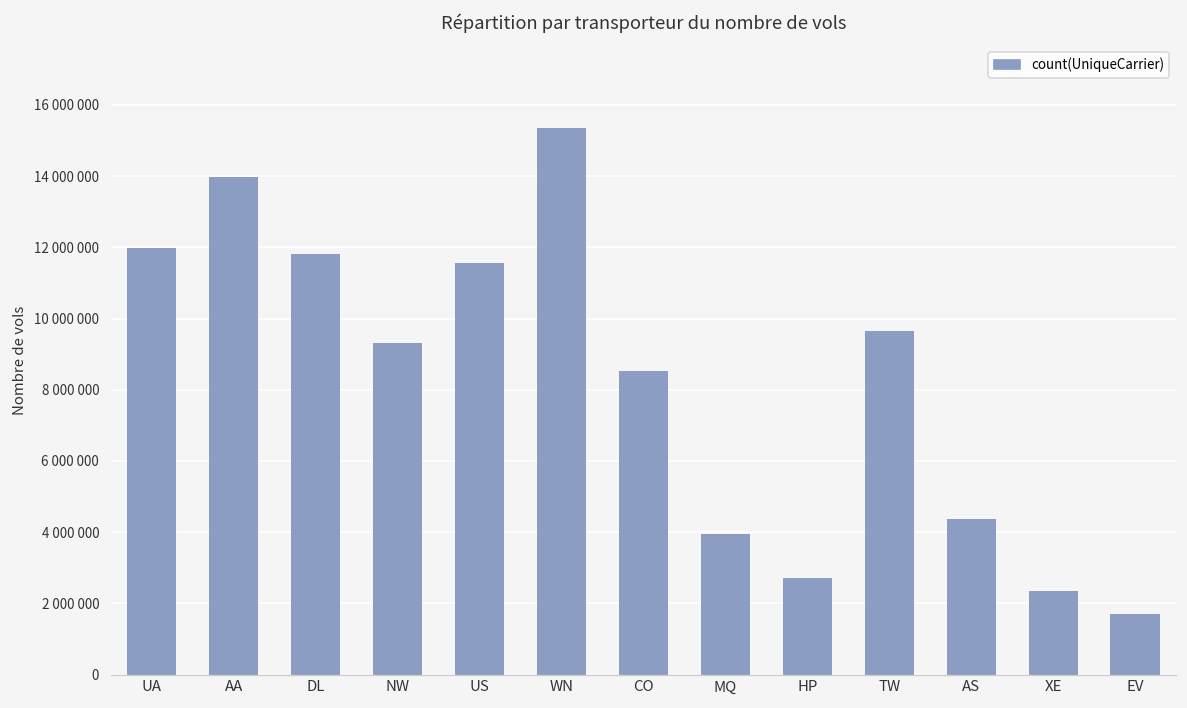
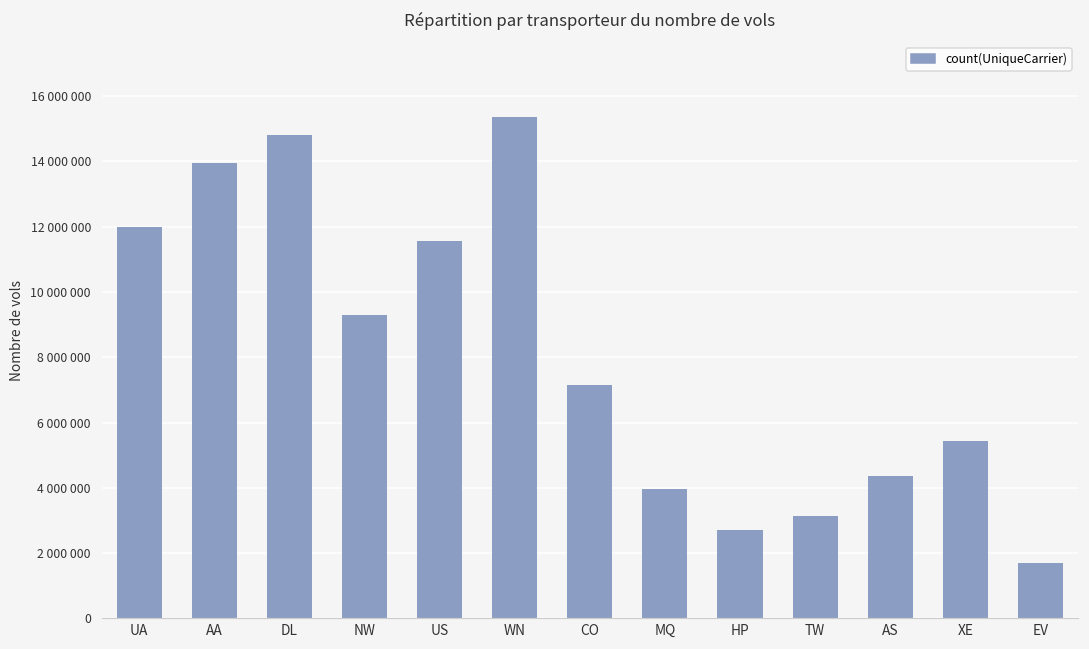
DL: 11800000 -> 14800000
CO: 8500000 -> 7200000
TW: 9700000 -> 3100000
XE: 2400000 -> 5400000
